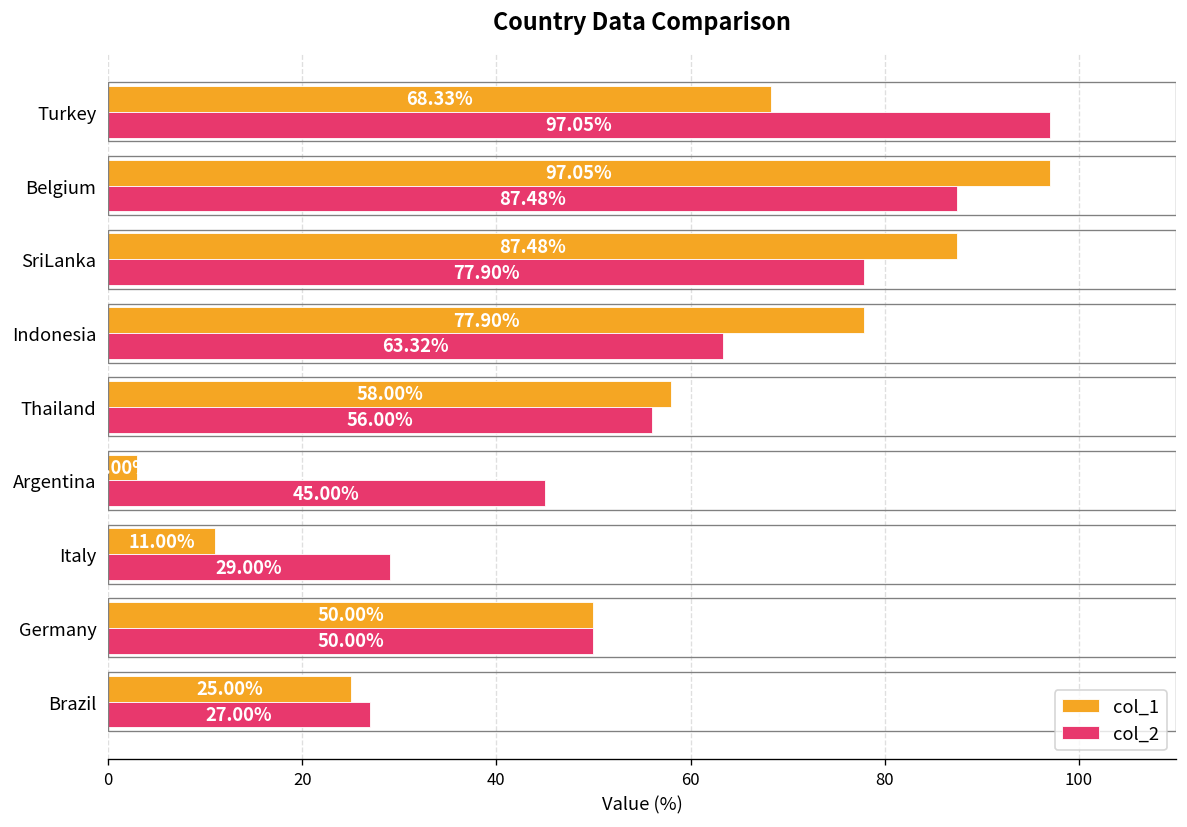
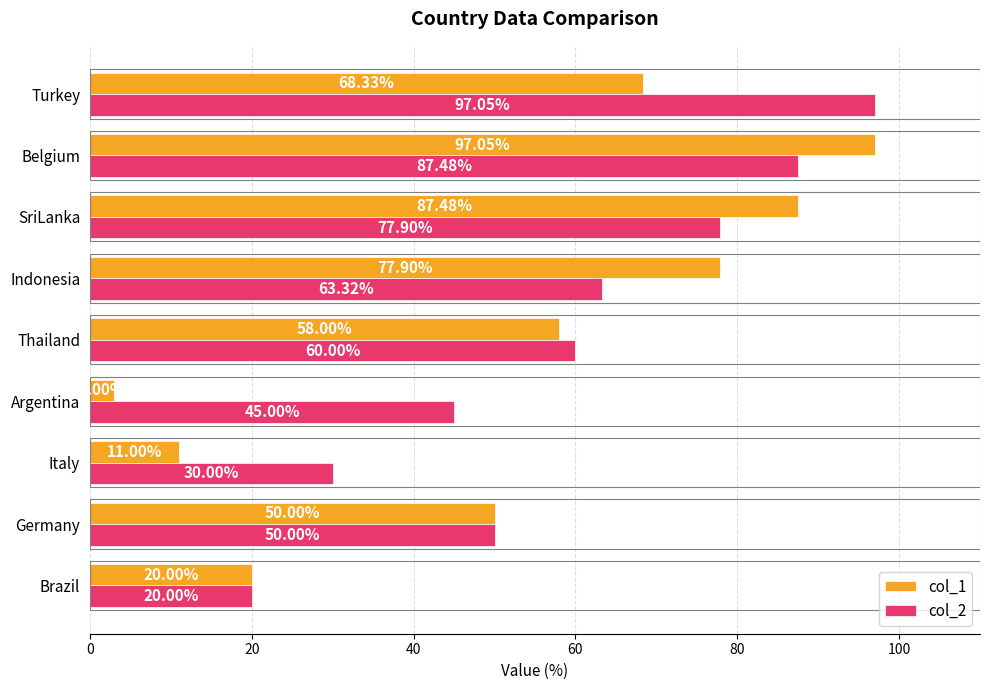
col_2, Thailand: 56.00% -> 60.00%
col_2, Italy: 29.00% -> 30.00%
col_1, Brazil: 25.00% -> 20.00%
col_2, Brazil: 27.00% -> 20.00%
